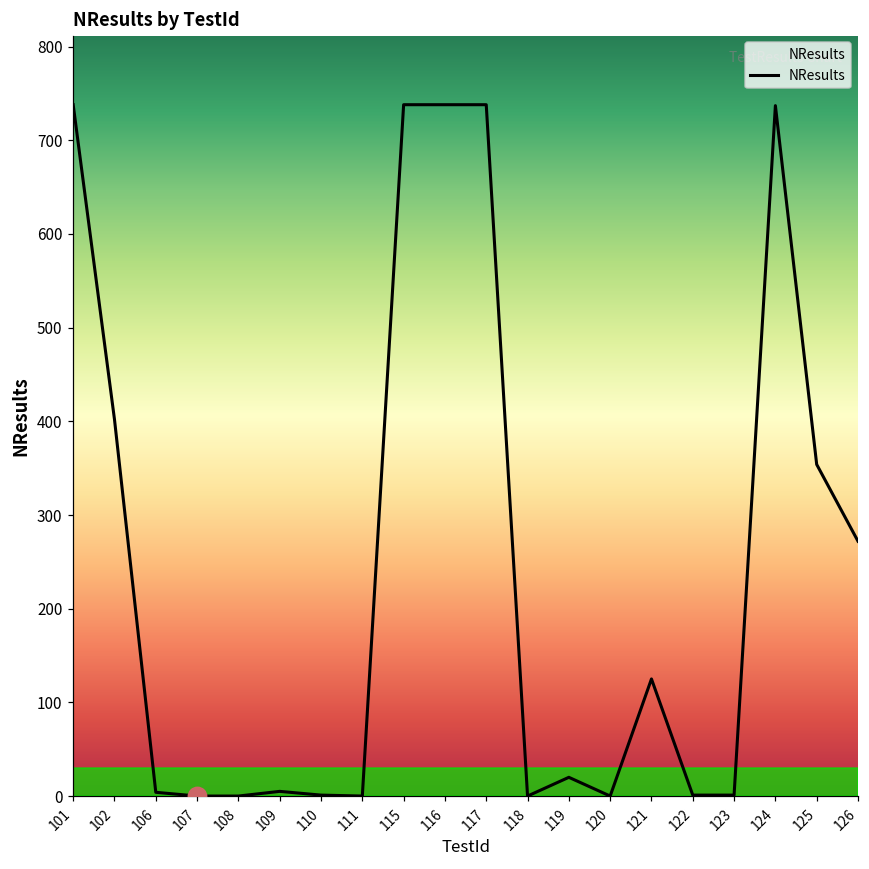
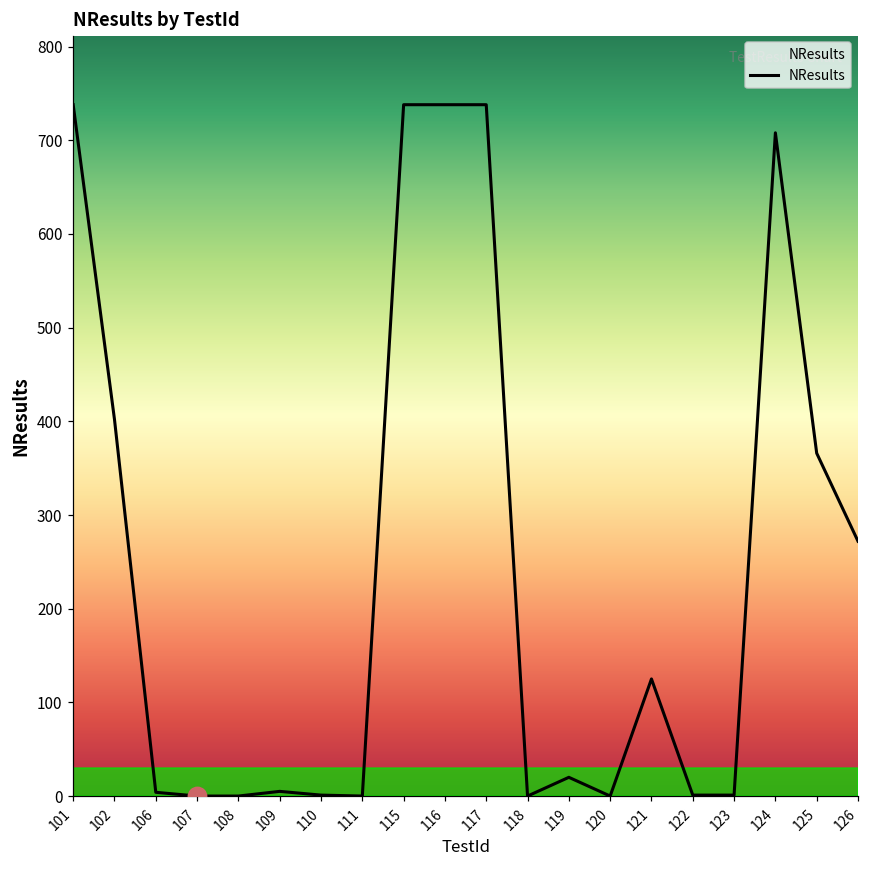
NResults, 124: 740 -> 710
NResults, 125: 350 -> 370
